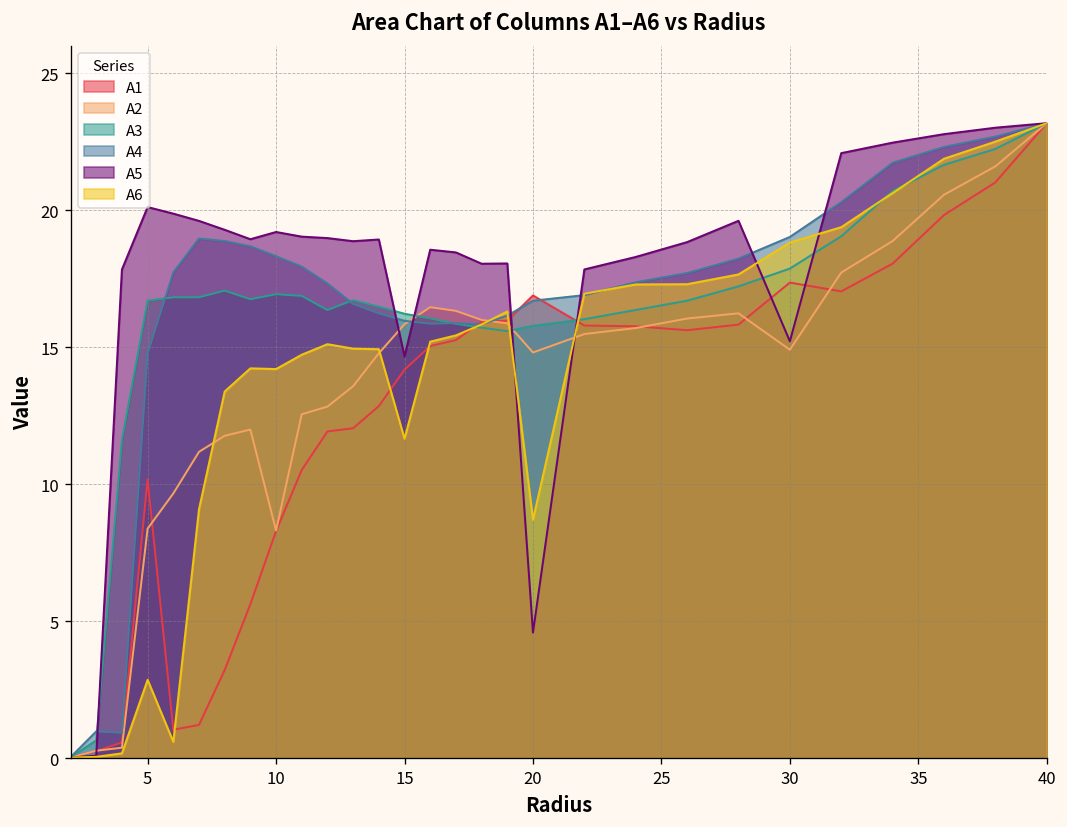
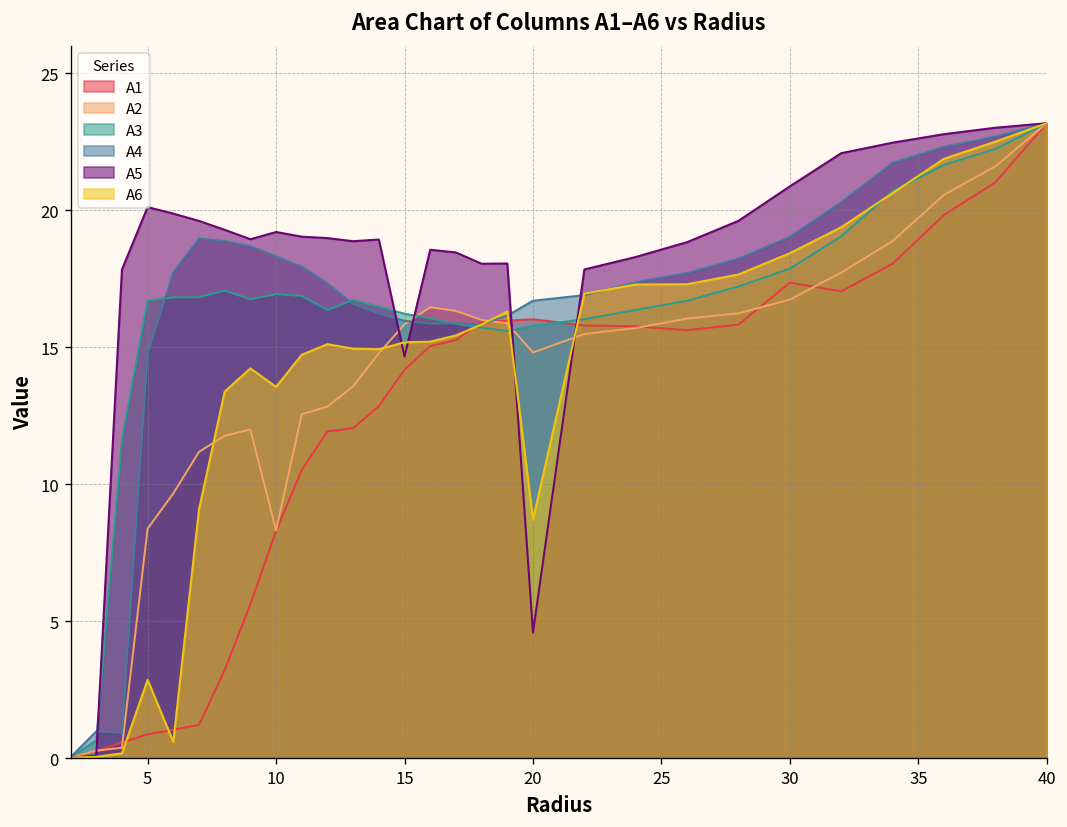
A1, 5: 10.2 -> 0.9
A6, 10: 14.2 -> 13.6
A6, 15: 11.7 -> 15.2
A1, 20: 16.9 -> 16.0
A2, 30: 14.9 -> 16.7
A5, 30: 15.2 -> 20.9
A6, 30: 18.8 -> 18.4
